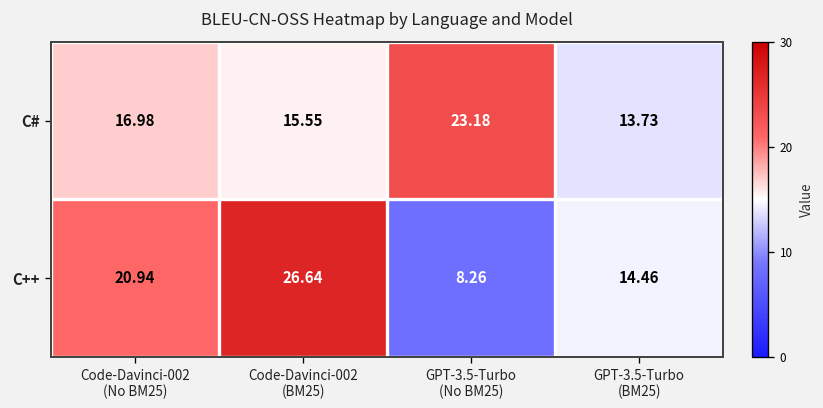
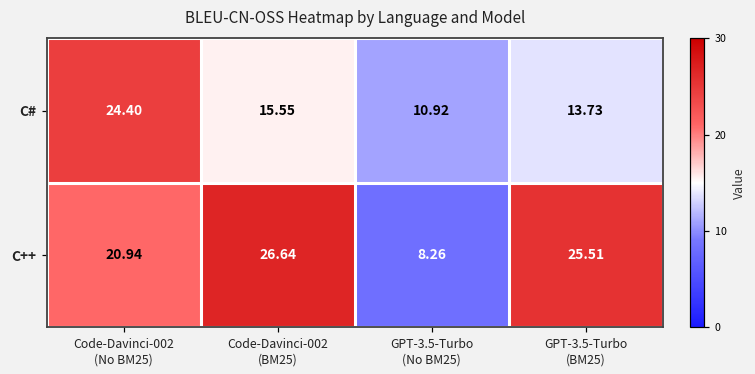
C#, Code-Davinci-002 (No BM25): 16.98 -> 24.40
C#, GPT-3.5-Turbo (No BM25): 23.18 -> 10.92
C++, GPT-3.5-Turbo (BM25): 14.46 -> 25.51
